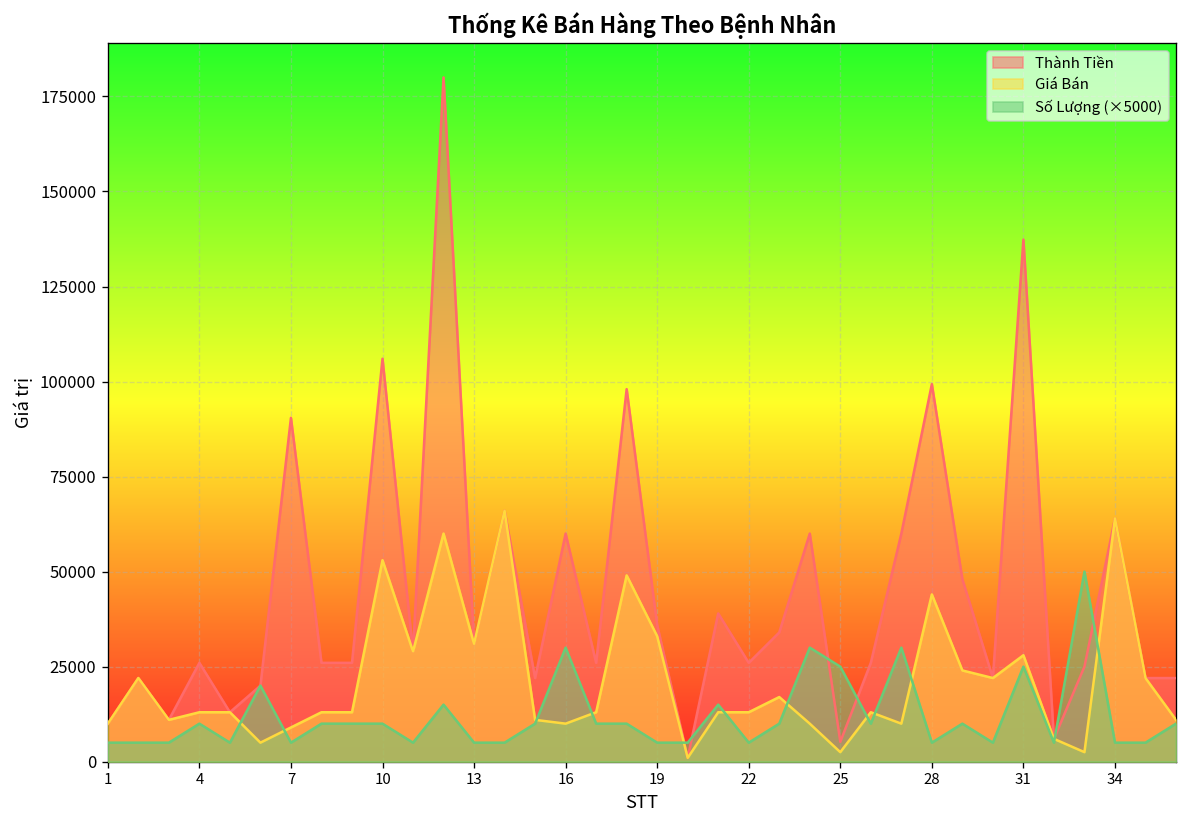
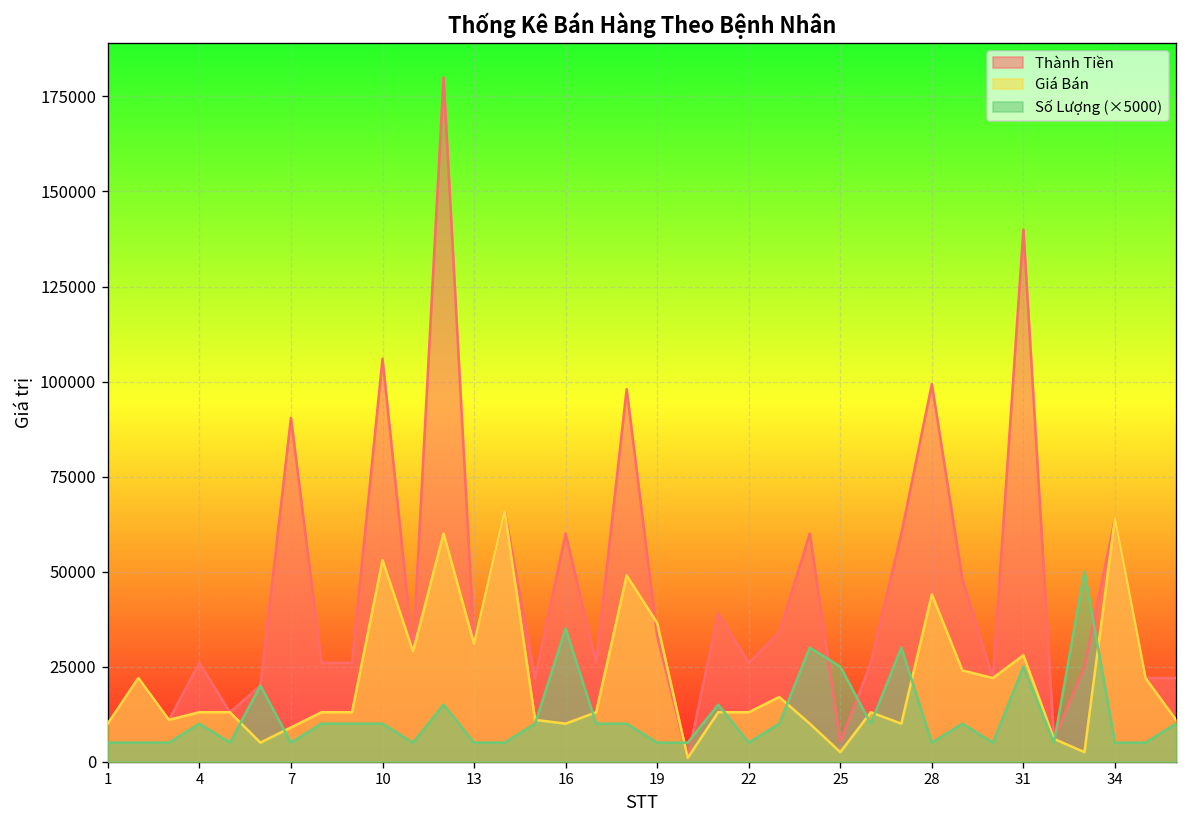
Số Lượng (×5000), 16: 30000 -> 35000
Thành Tiền, 19: 36000 -> 33000
Giá Bán, 19: 33000 -> 36000
Thành Tiền, 31: 137000 -> 140000
